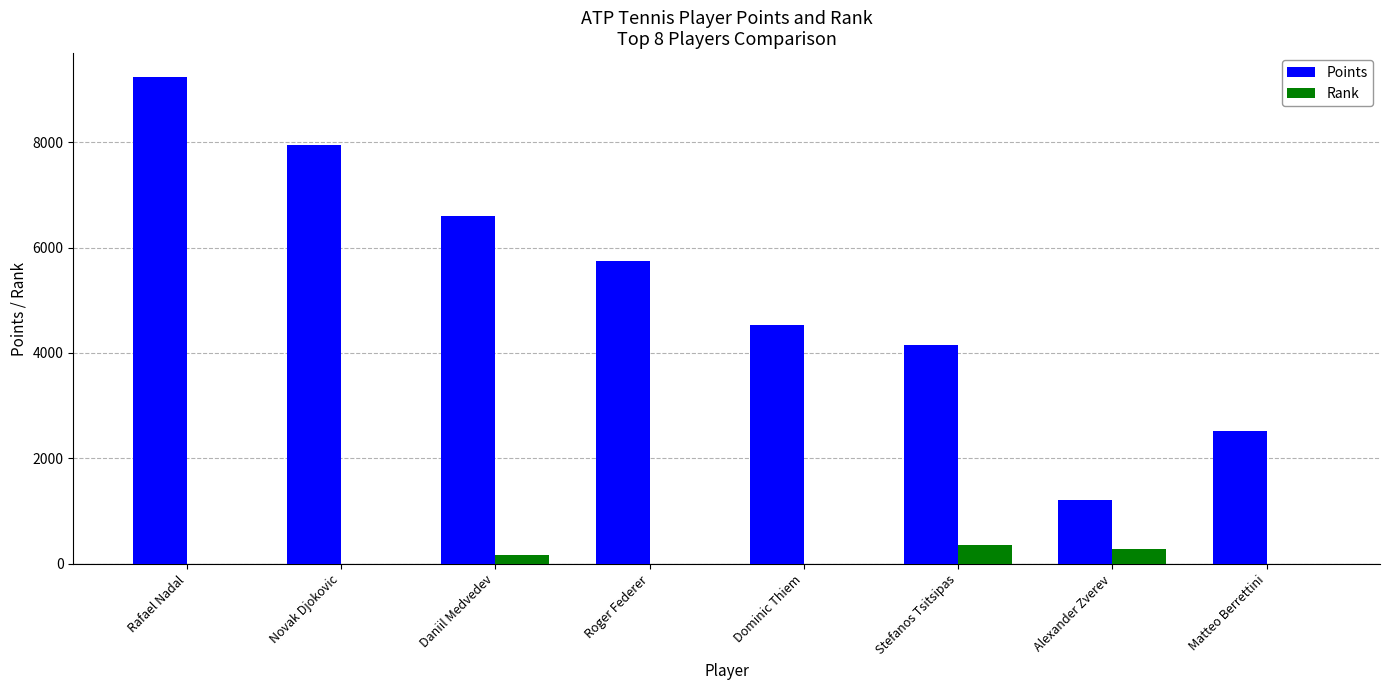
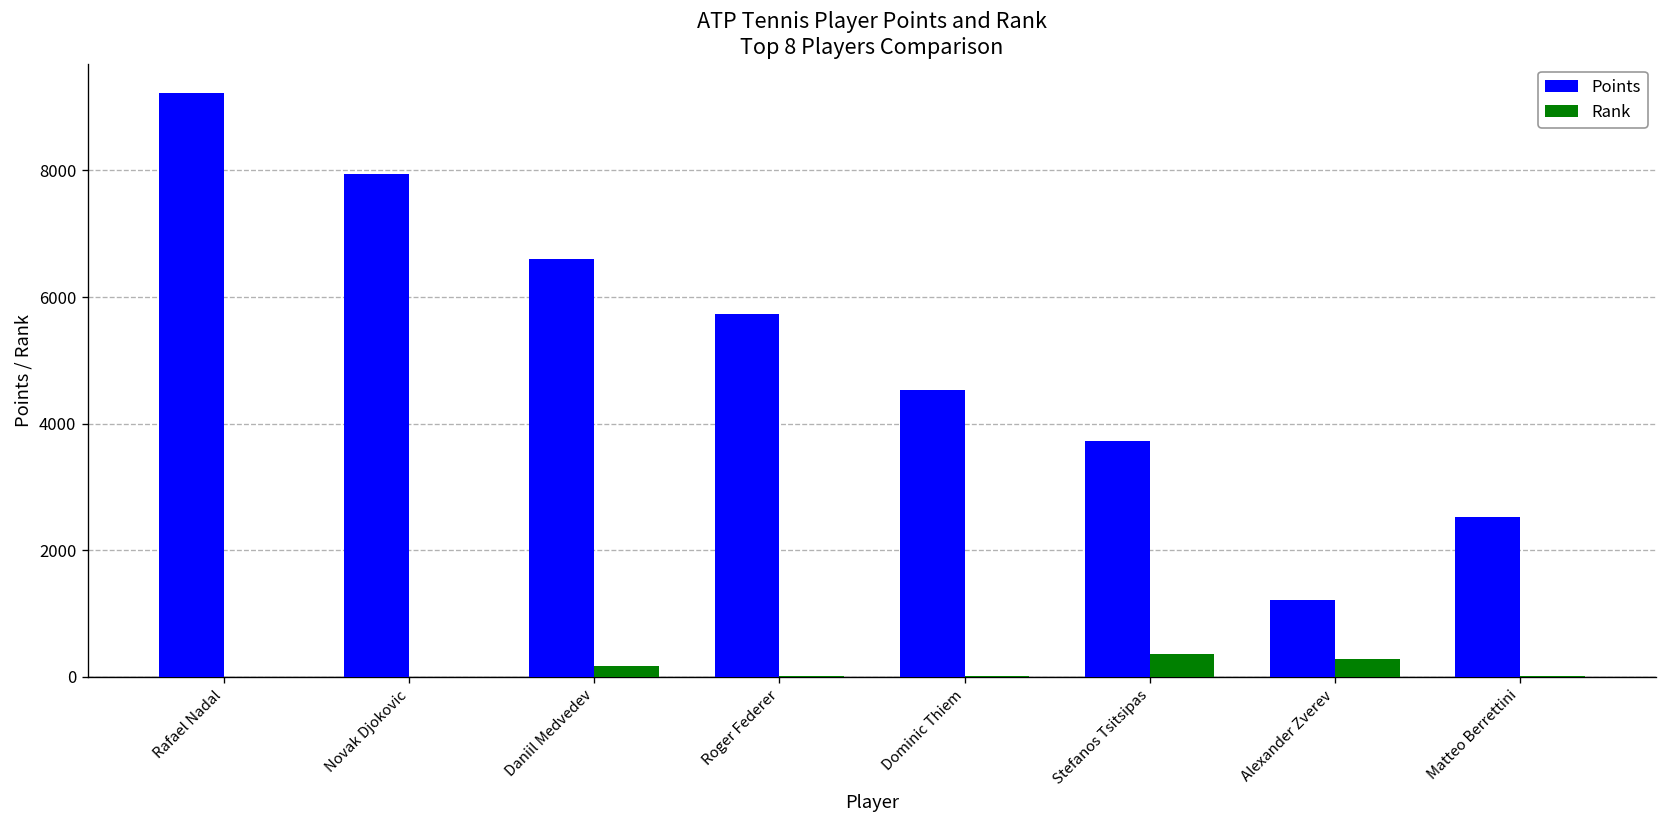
Points, Stefanos Tsitsipas: 4200 -> 3700
